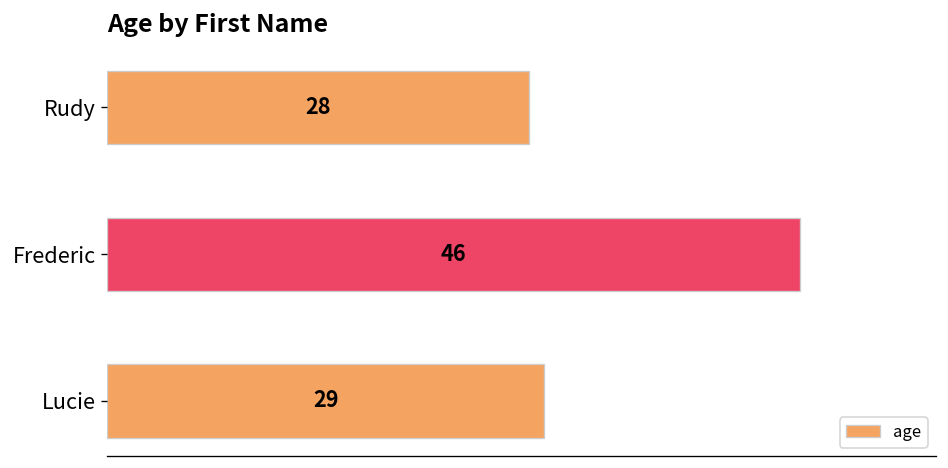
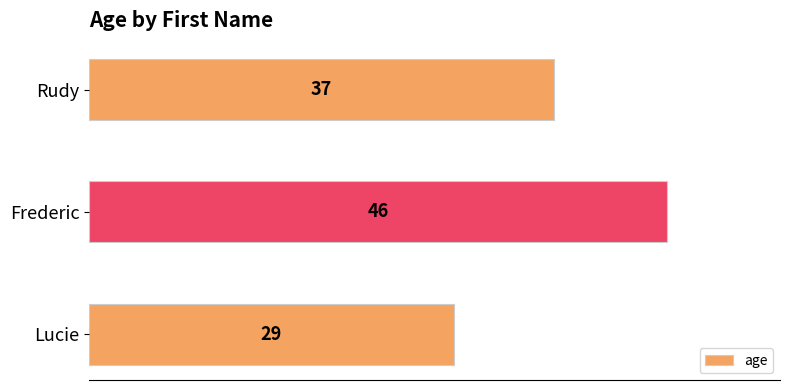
Rudy: 28 -> 37
